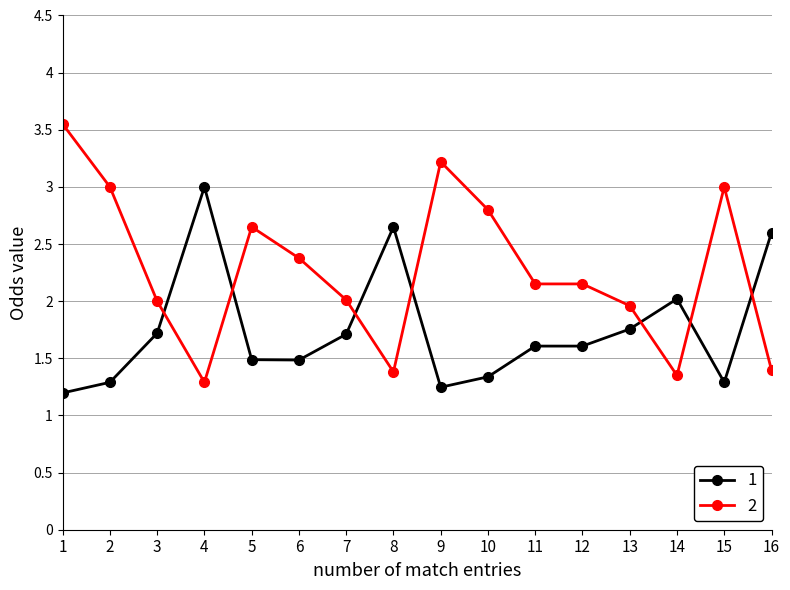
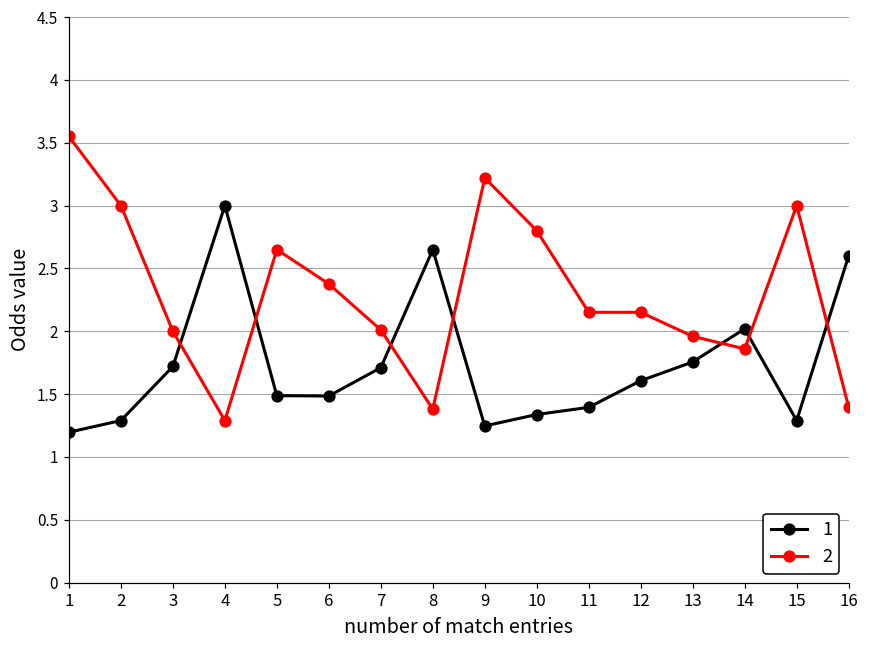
1, 11: 1.61 -> 1.40
2, 14: 1.35 -> 1.86
